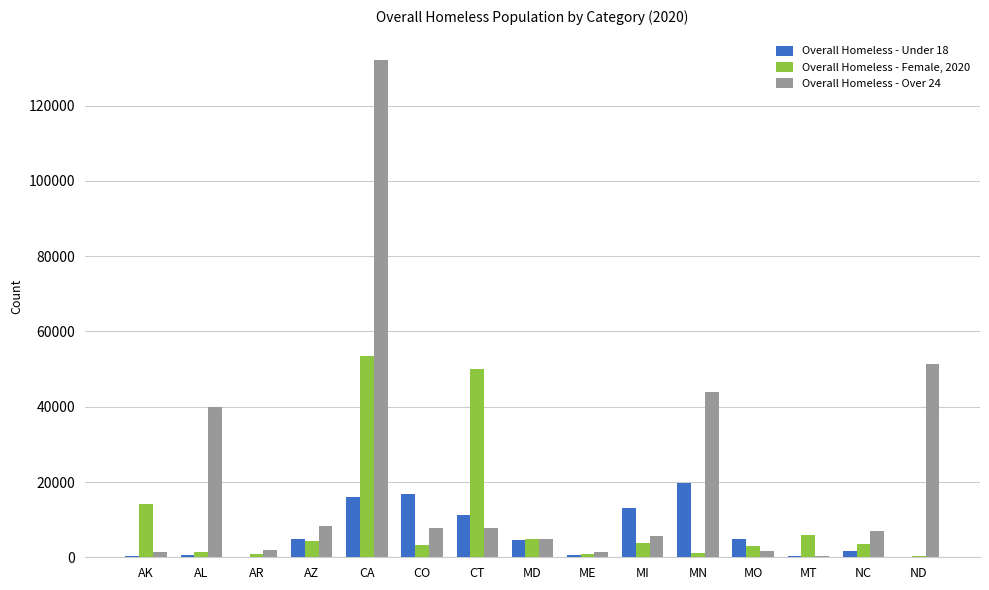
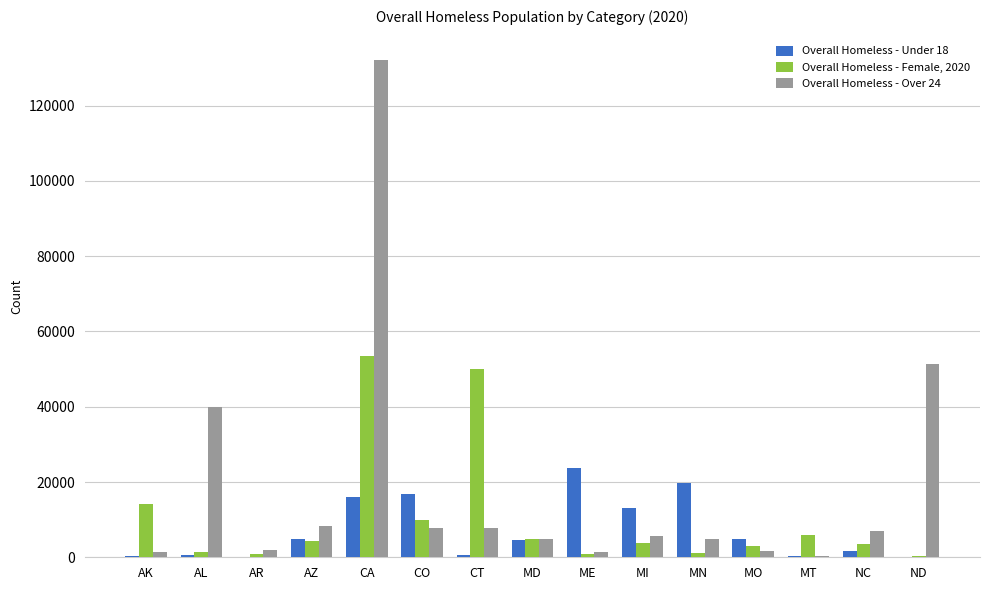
Overall Homeless - Female, 2020, CO: 3000 -> 10000
Overall Homeless - Under 18, CT: 11000 -> 1000
Overall Homeless - Under 18, ME: 0 -> 24000
Overall Homeless - Over 24, MN: 44000 -> 5000
